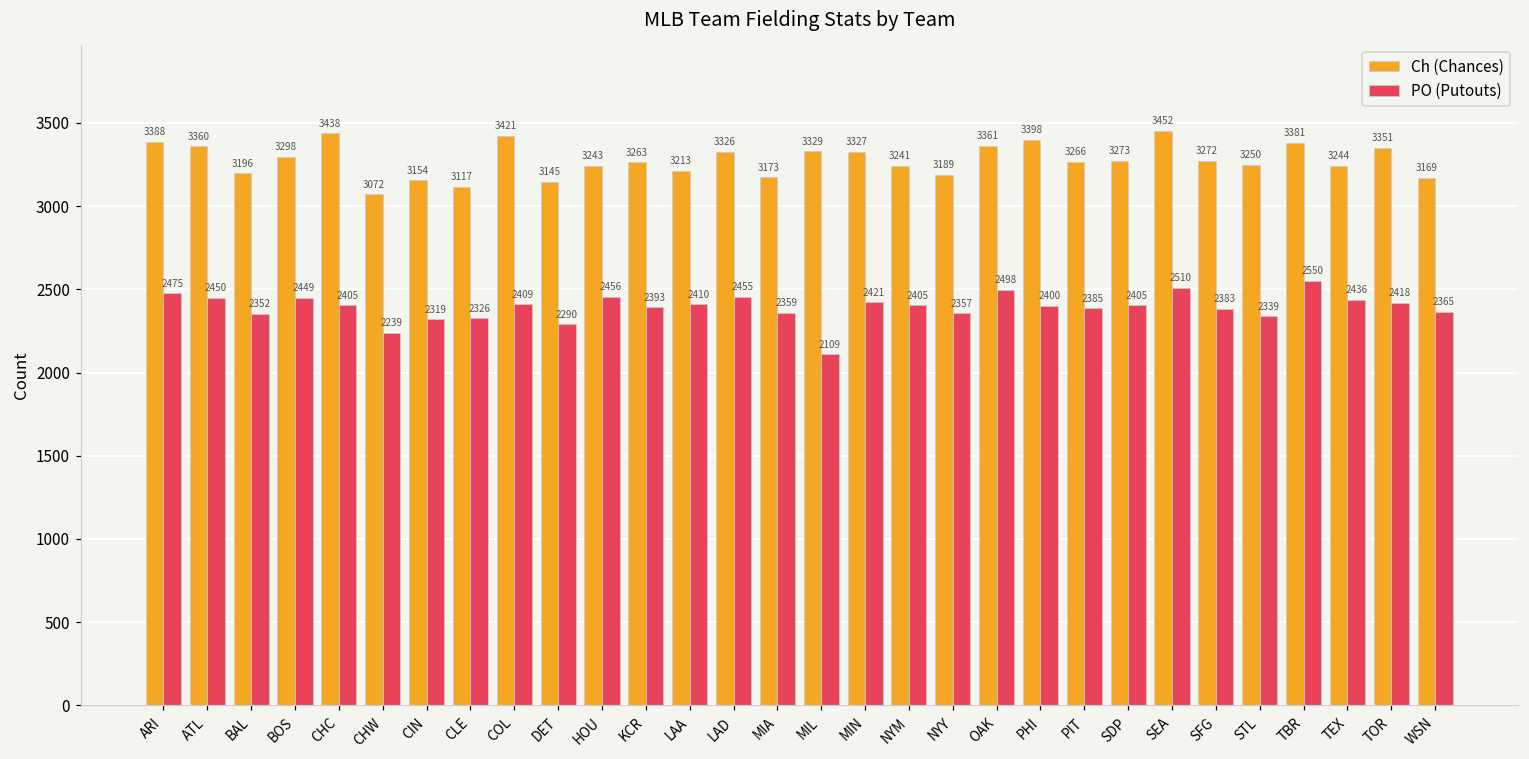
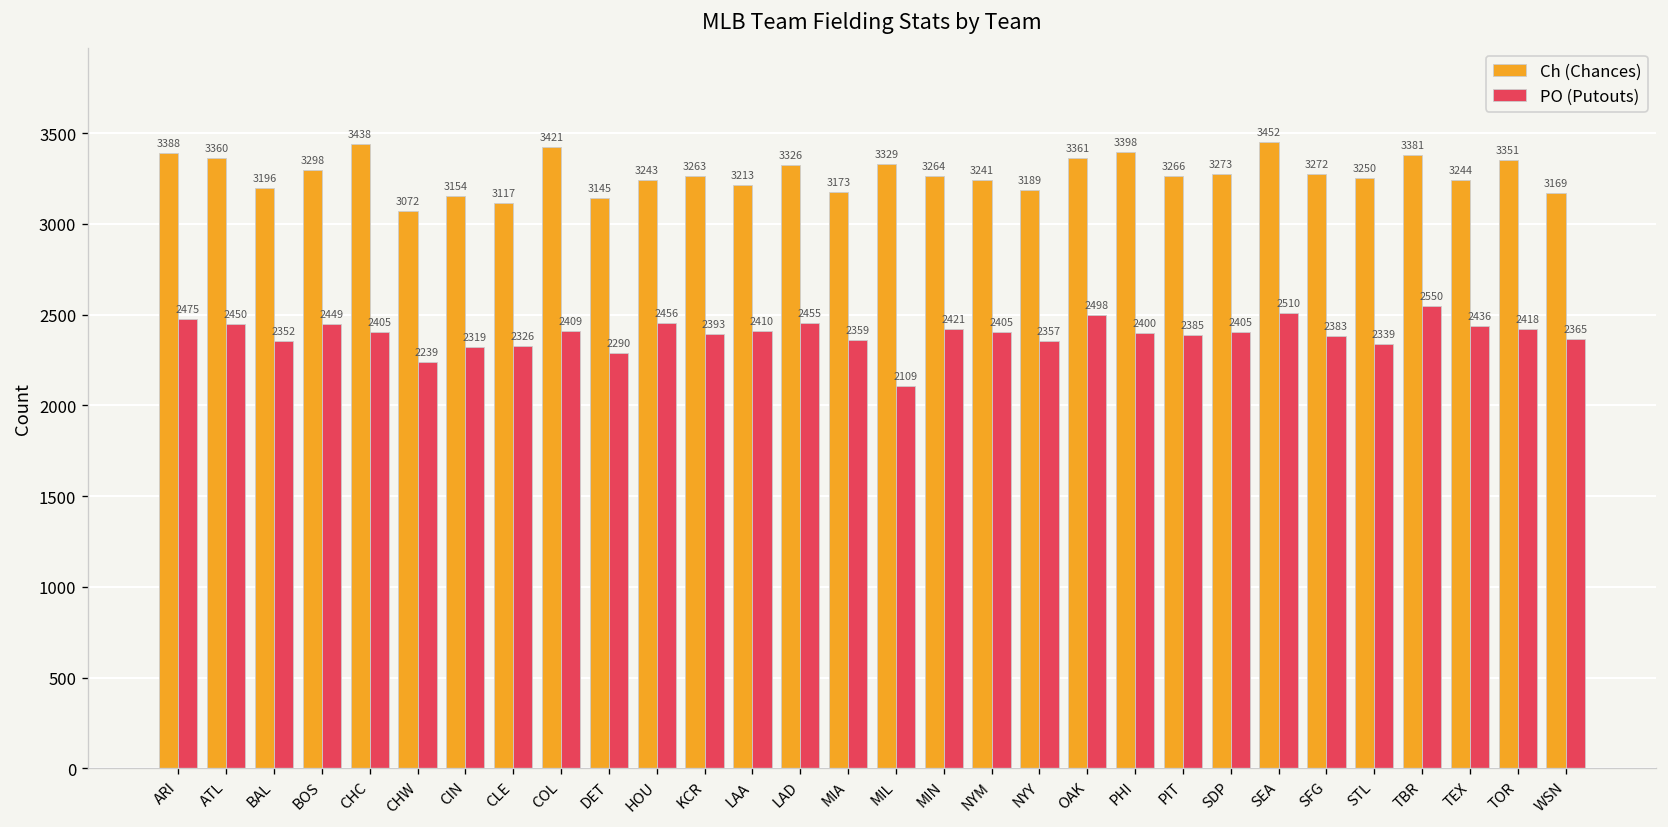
Ch (Chances), MIN: 3327 -> 3264
